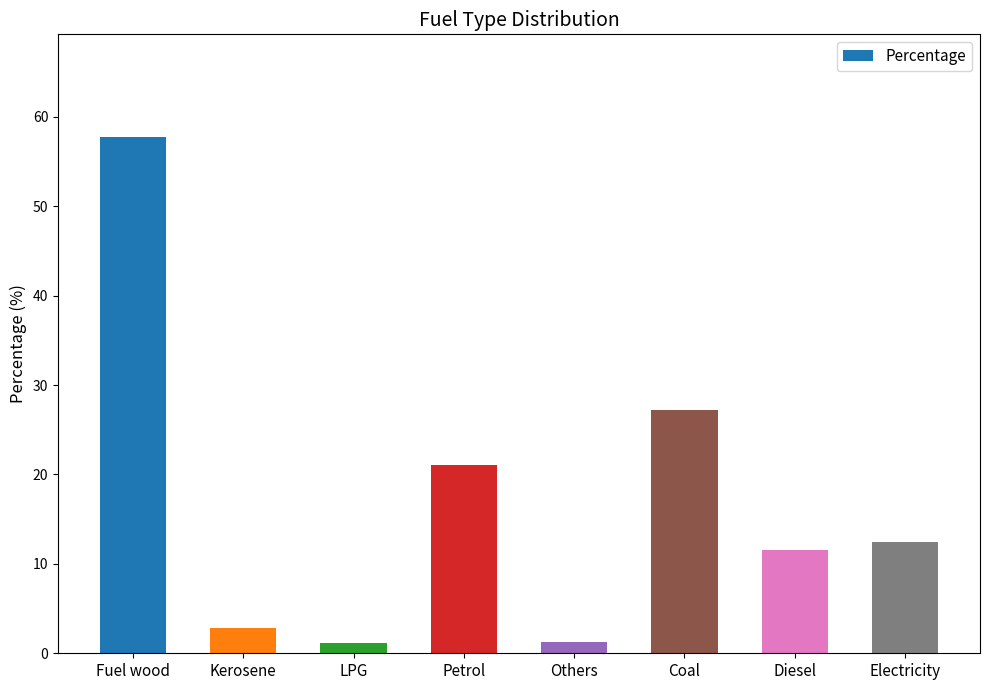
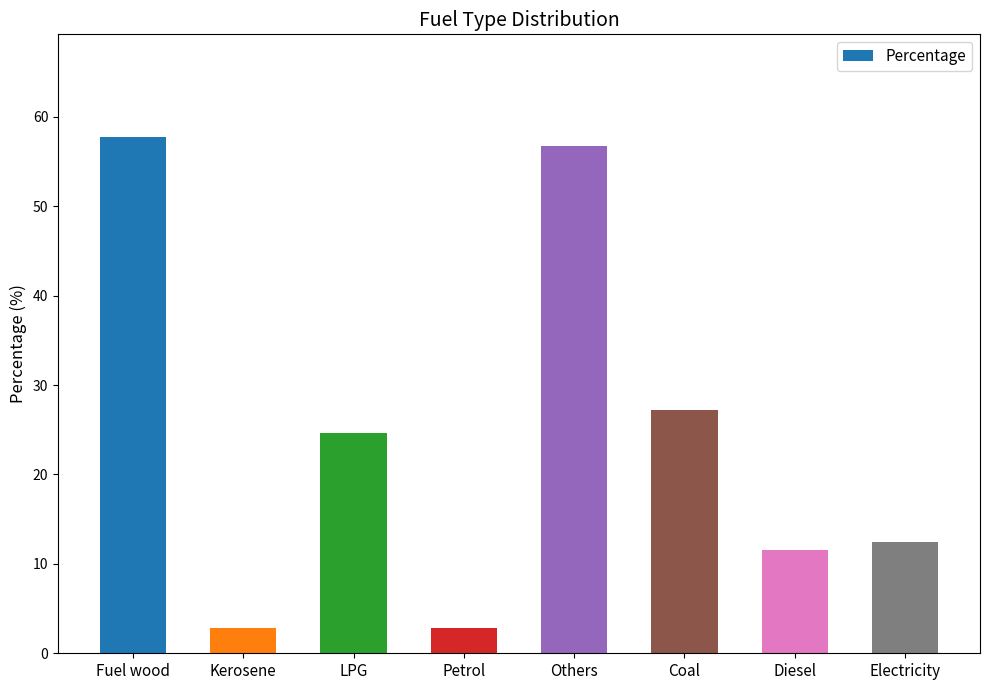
LPG: 1 -> 25
Petrol: 21 -> 3
Others: 1 -> 57
